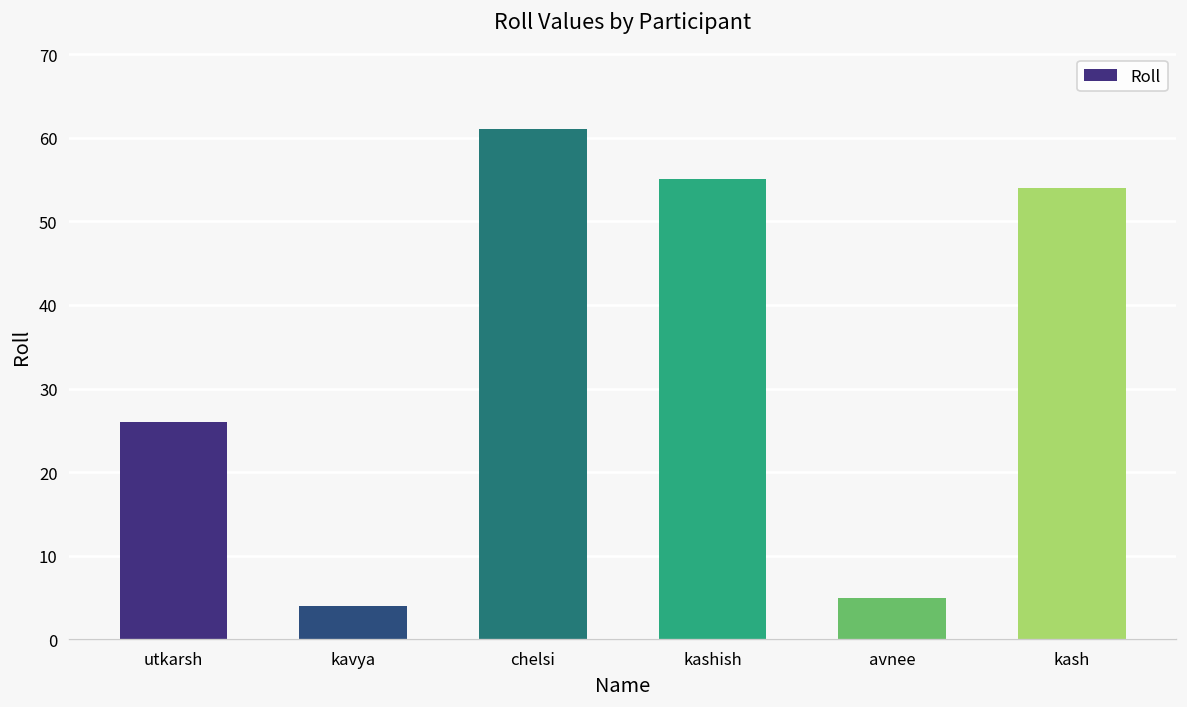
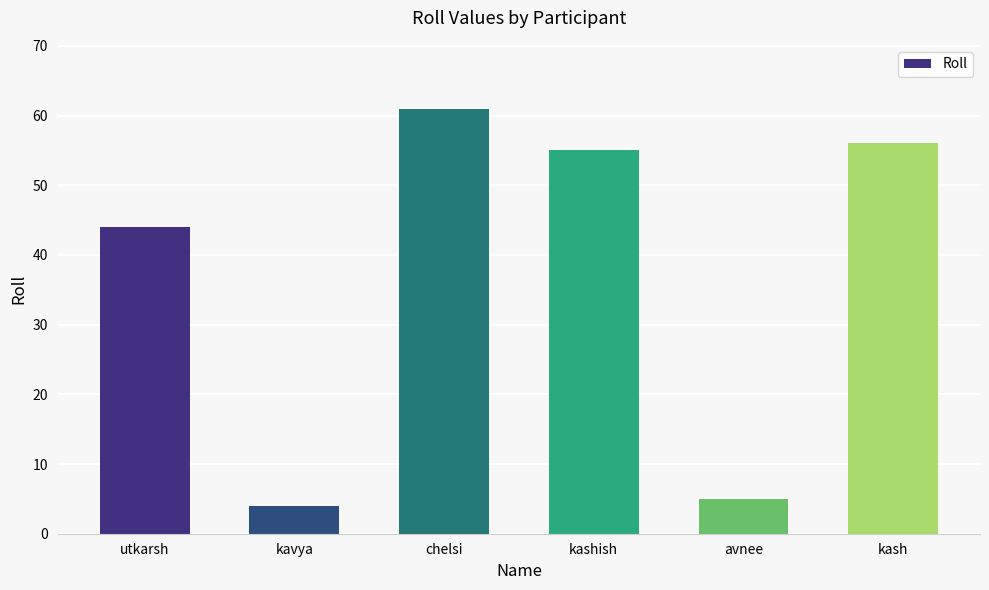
utkarsh: 26 -> 44
kash: 54 -> 56
